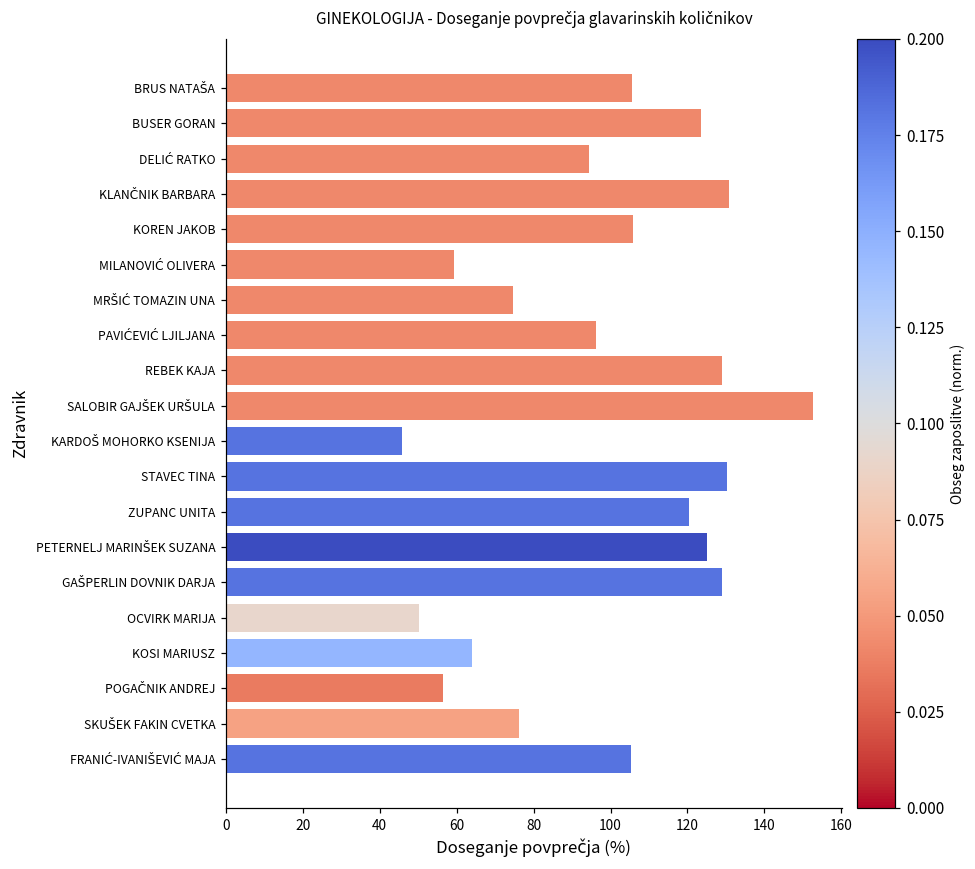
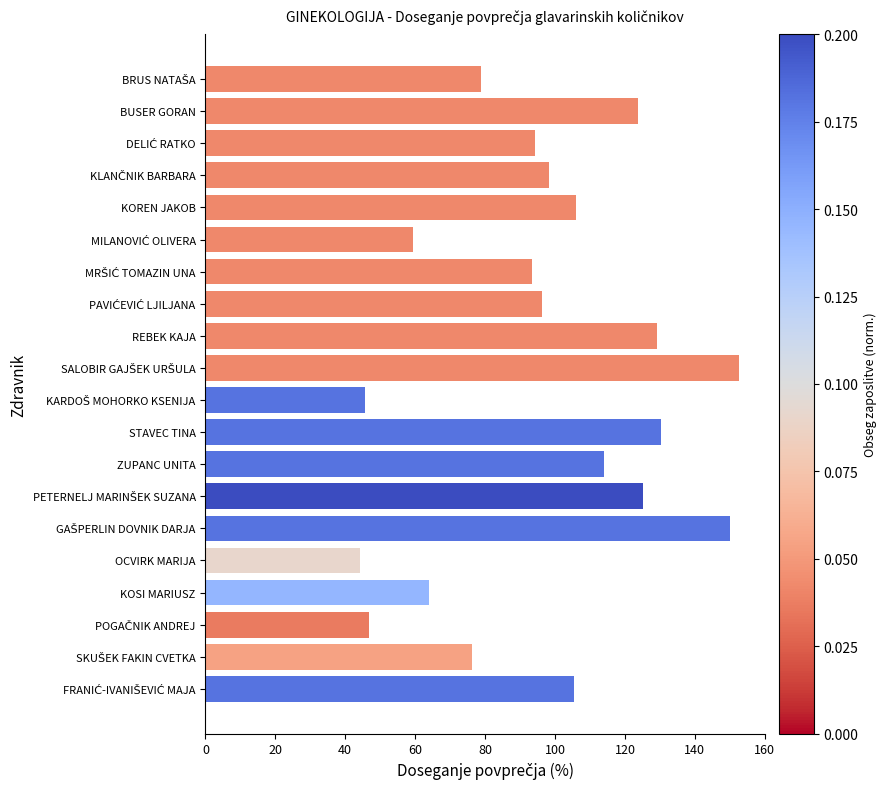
BRUS NATAŠA: 106 -> 79
KLANČNIK BARBARA: 131 -> 98
MRŠIĆ TOMAZIN UNA: 75 -> 93
ZUPANC UNITA: 120 -> 114
GAŠPERLIN DOVNIK DARJA: 129 -> 150
OCVIRK MARIJA: 50 -> 44
POGAČNIK ANDREJ: 56 -> 47
